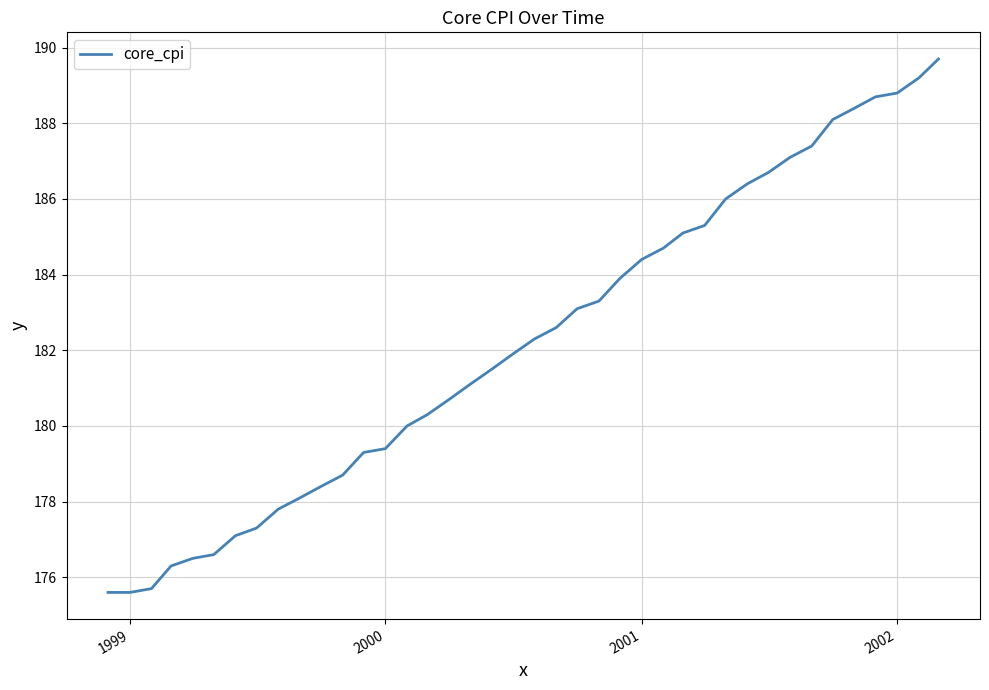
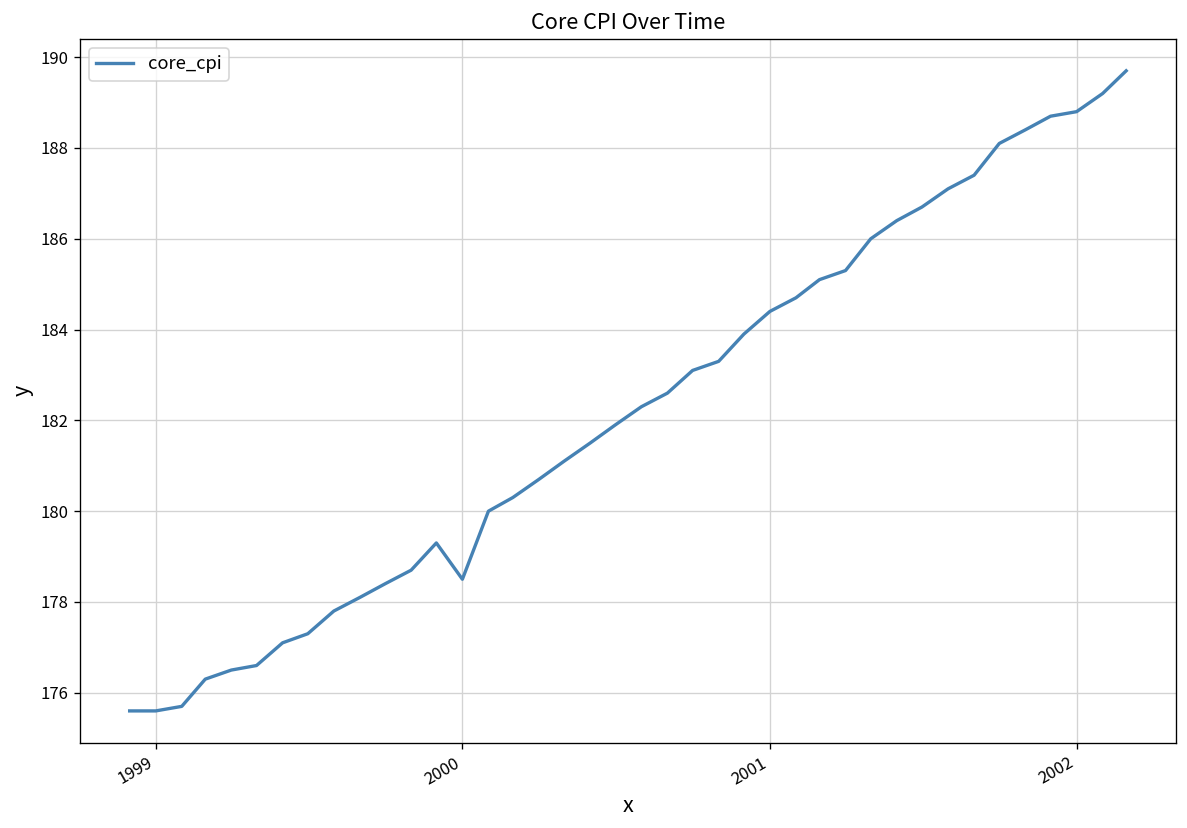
2000: 179.4 -> 178.5
